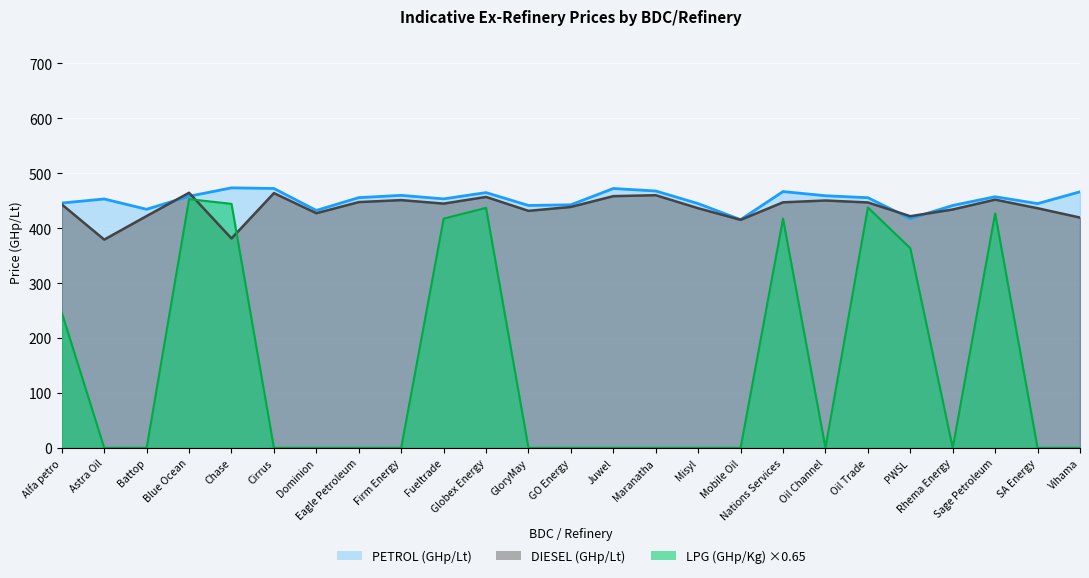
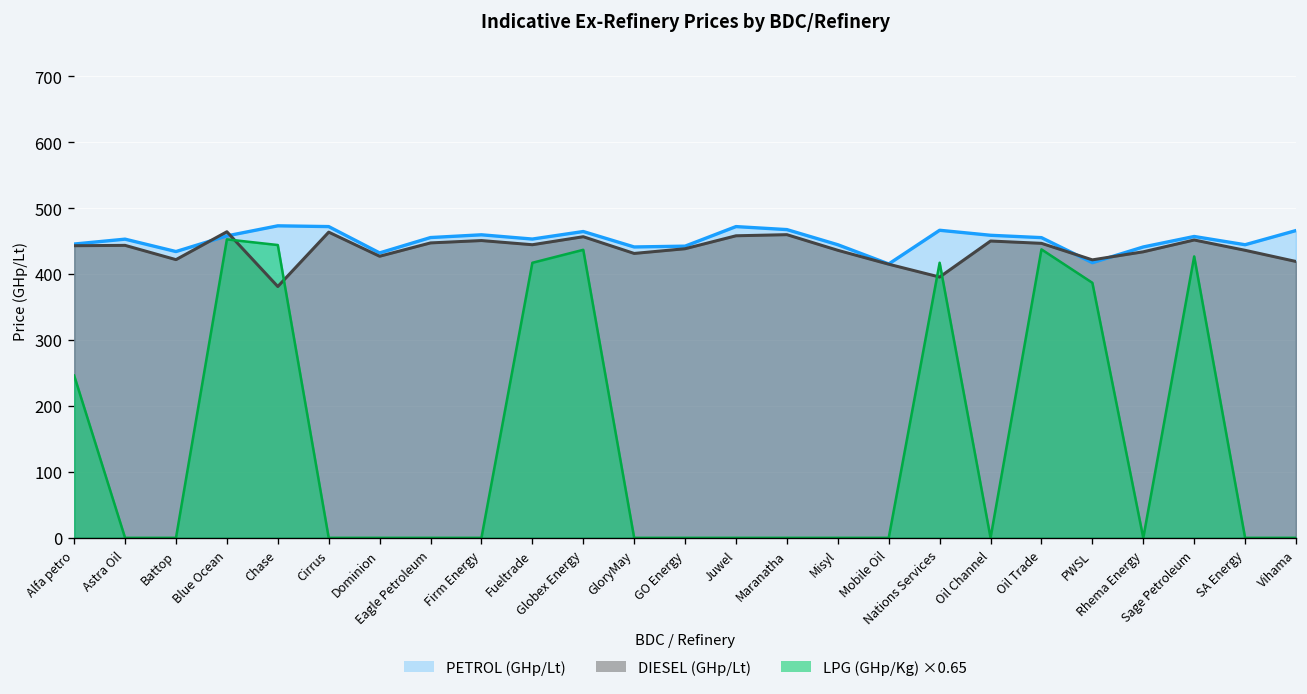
DIESEL (GHp/Lt), Astra Oil: 380 -> 440
DIESEL (GHp/Lt), Nations Services: 450 -> 400
LPG (GHp/Kg) ×0.65, PWSL: 360 -> 390
